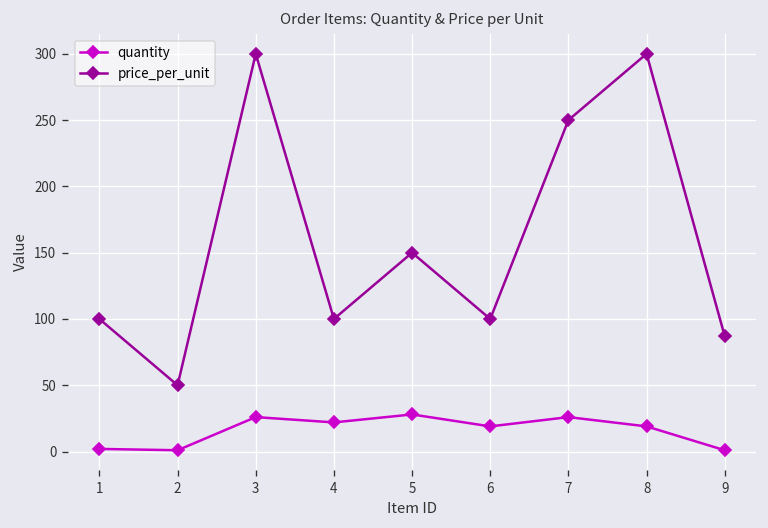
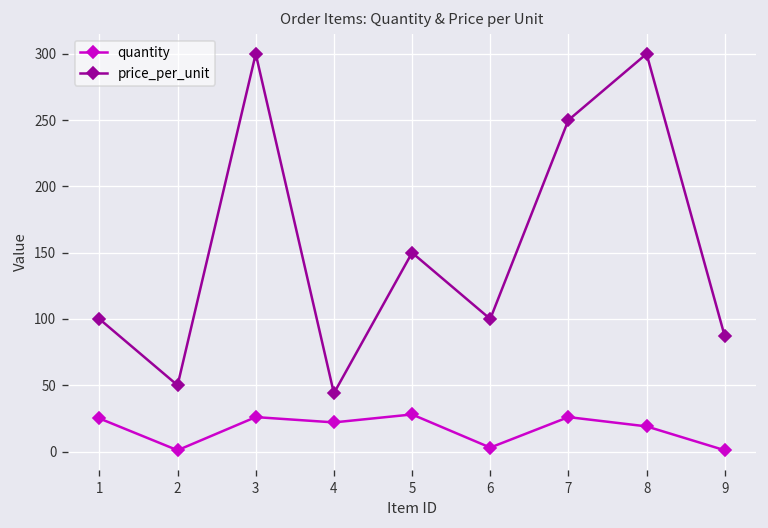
quantity, 1: 2 -> 25
price_per_unit, 4: 100 -> 44
quantity, 6: 19 -> 3
